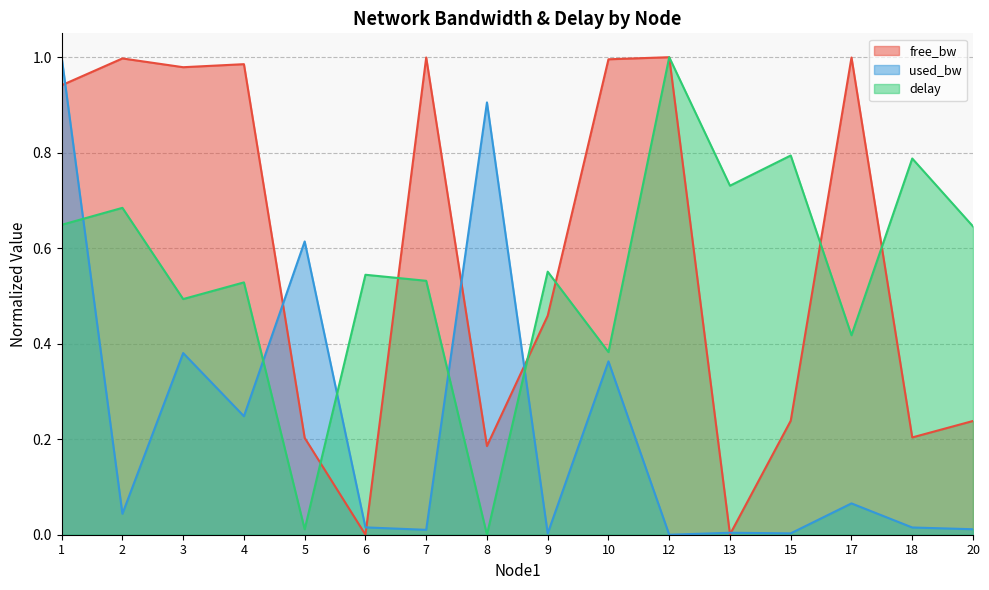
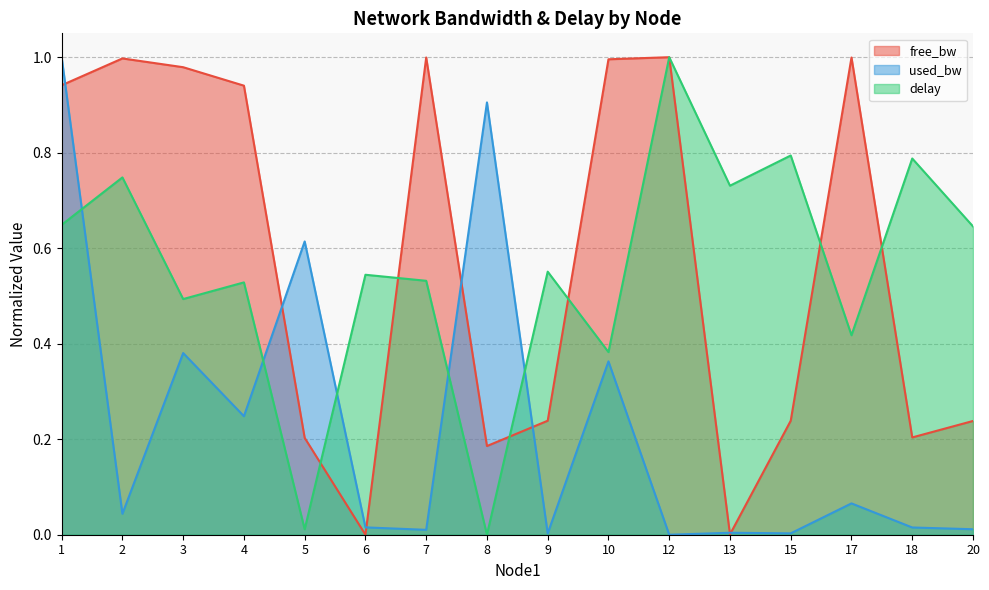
delay, 2: 0.68 -> 0.75
free_bw, 4: 0.99 -> 0.94
free_bw, 9: 0.46 -> 0.24
